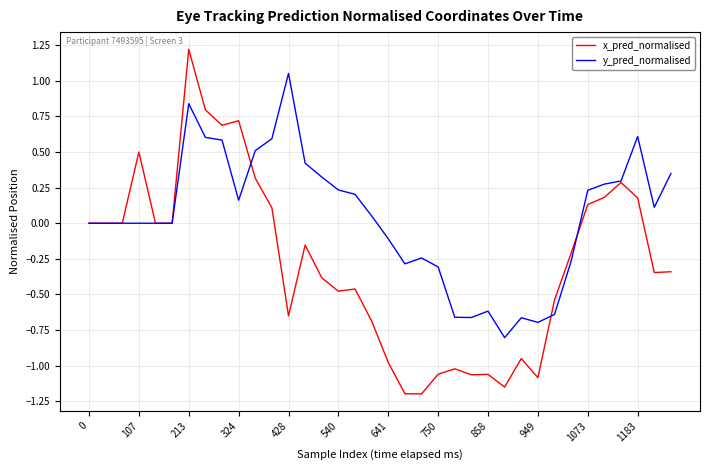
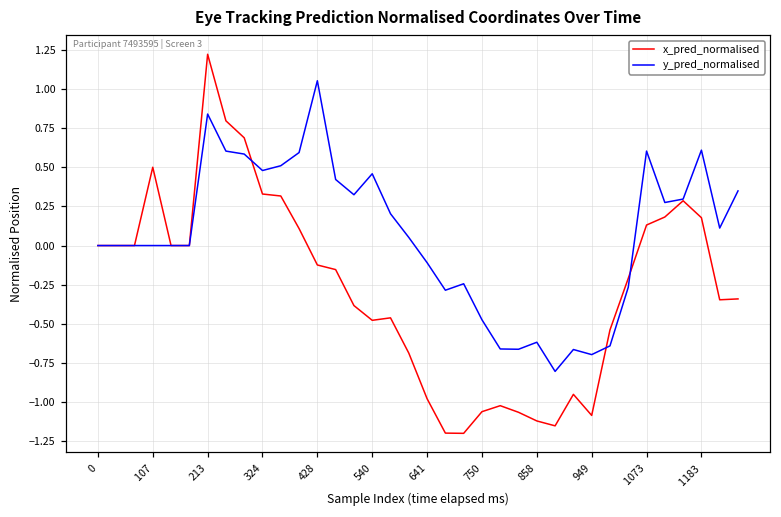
x_pred_normalised, 324: 0.72 -> 0.33
y_pred_normalised, 324: 0.16 -> 0.48
x_pred_normalised, 428: -0.65 -> -0.12
y_pred_normalised, 540: 0.23 -> 0.46
y_pred_normalised, 750: -0.31 -> -0.47
x_pred_normalised, 858: -1.06 -> -1.12
y_pred_normalised, 1073: 0.23 -> 0.60
